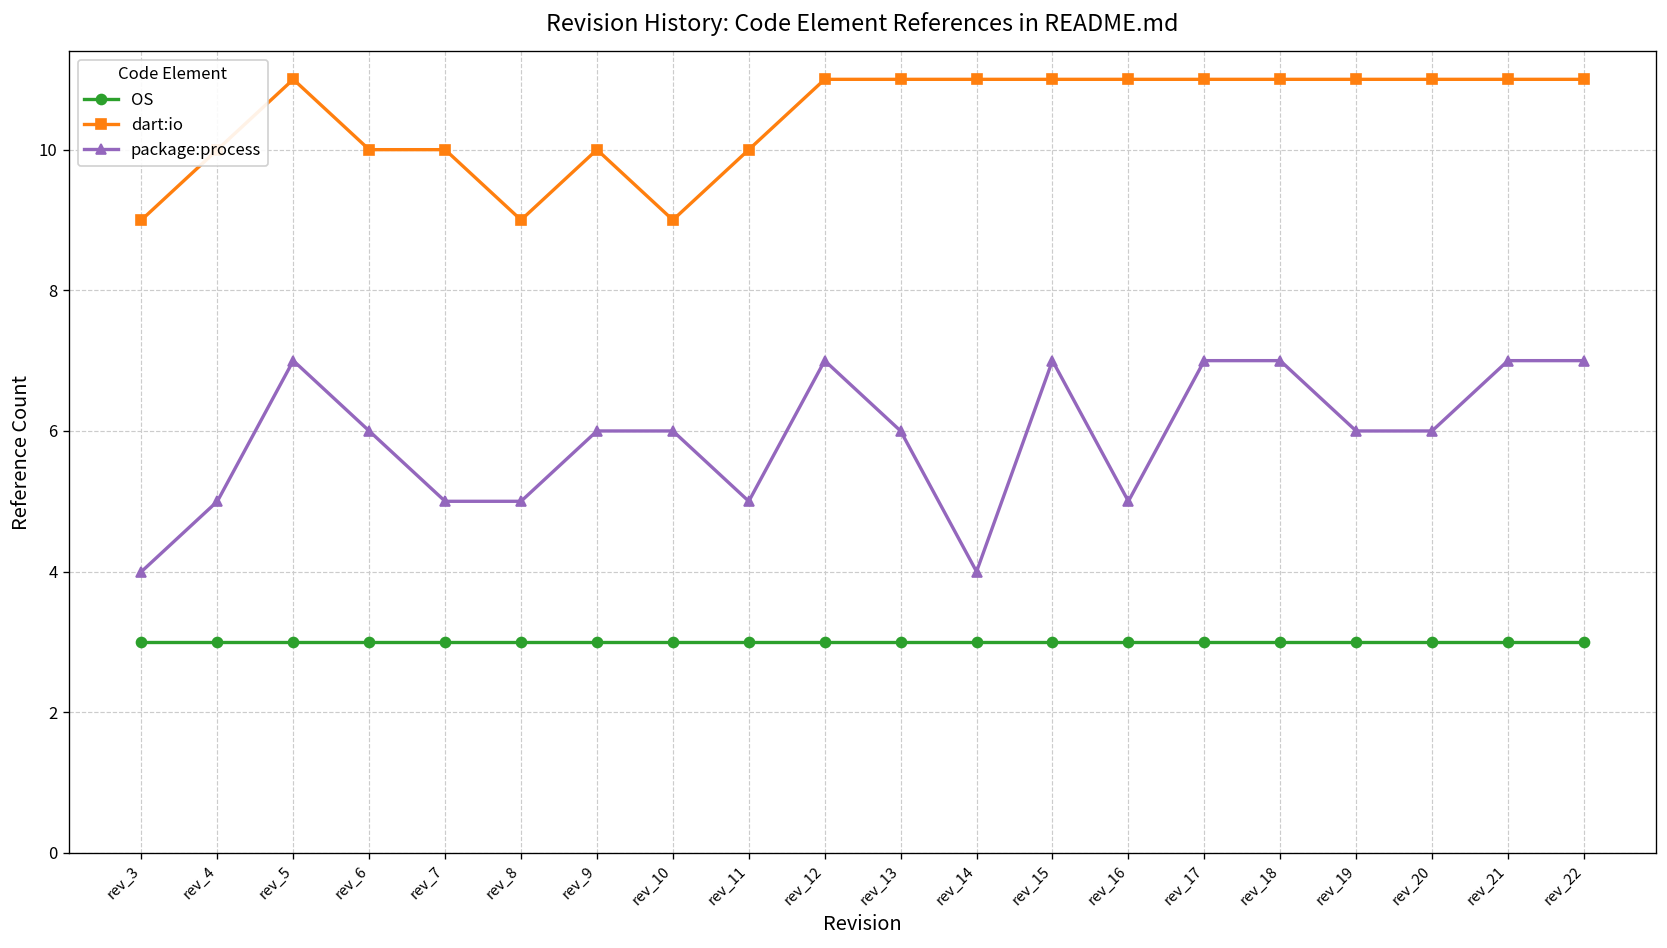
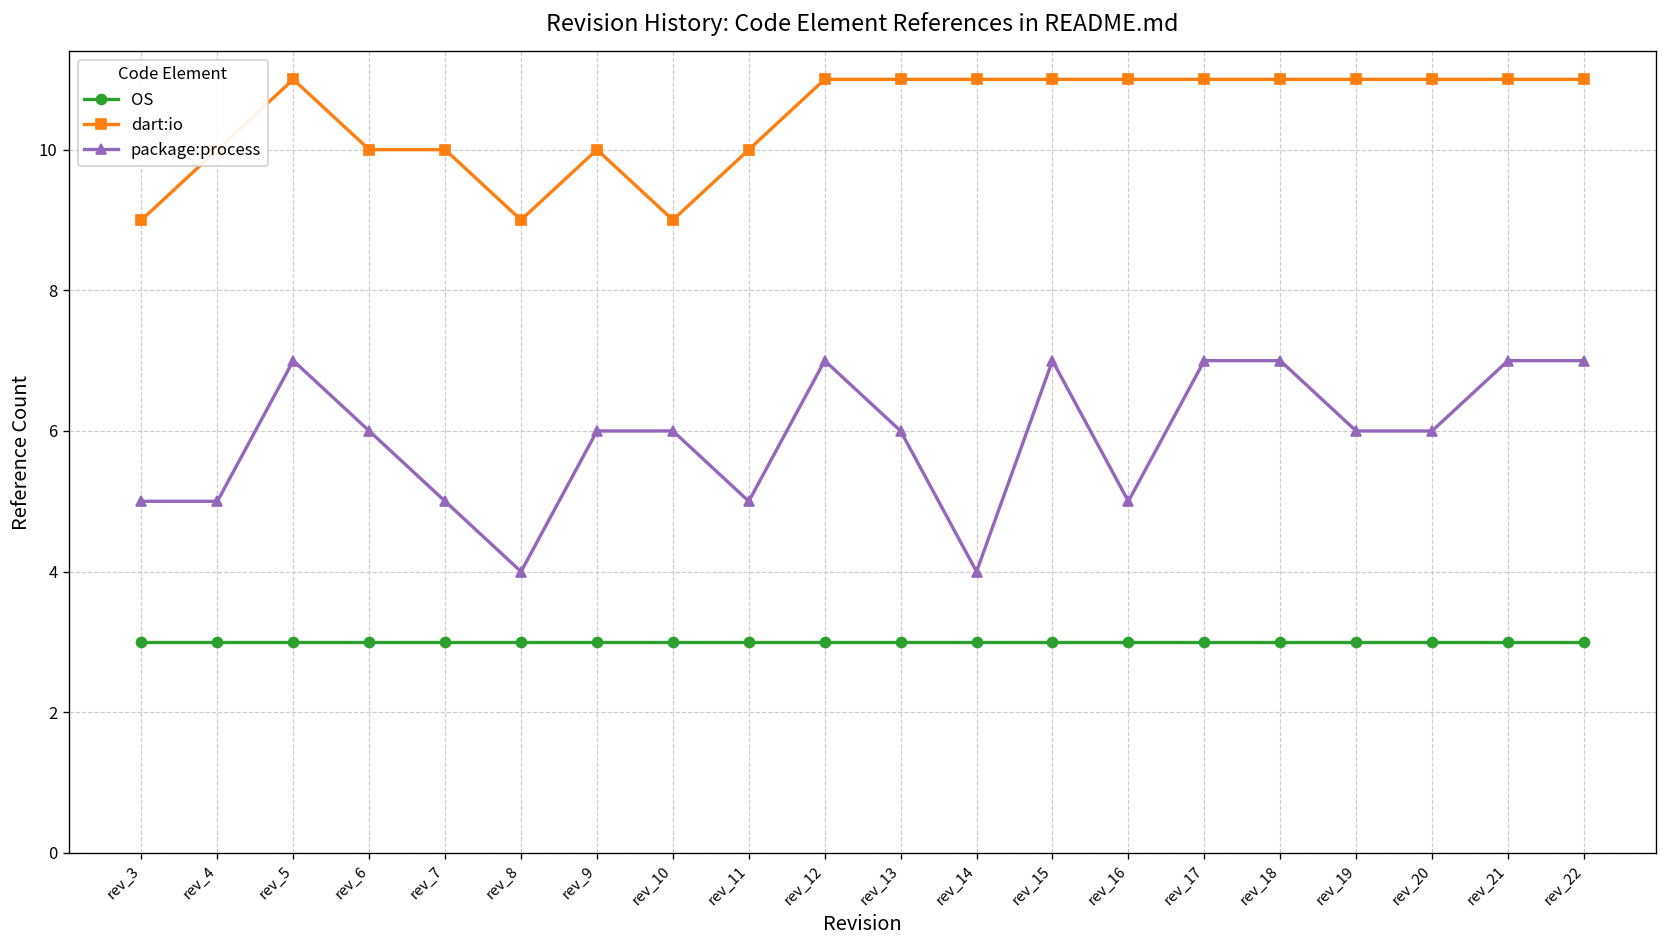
package:process, rev_3: 4 -> 5
package:process, rev_8: 5 -> 4
